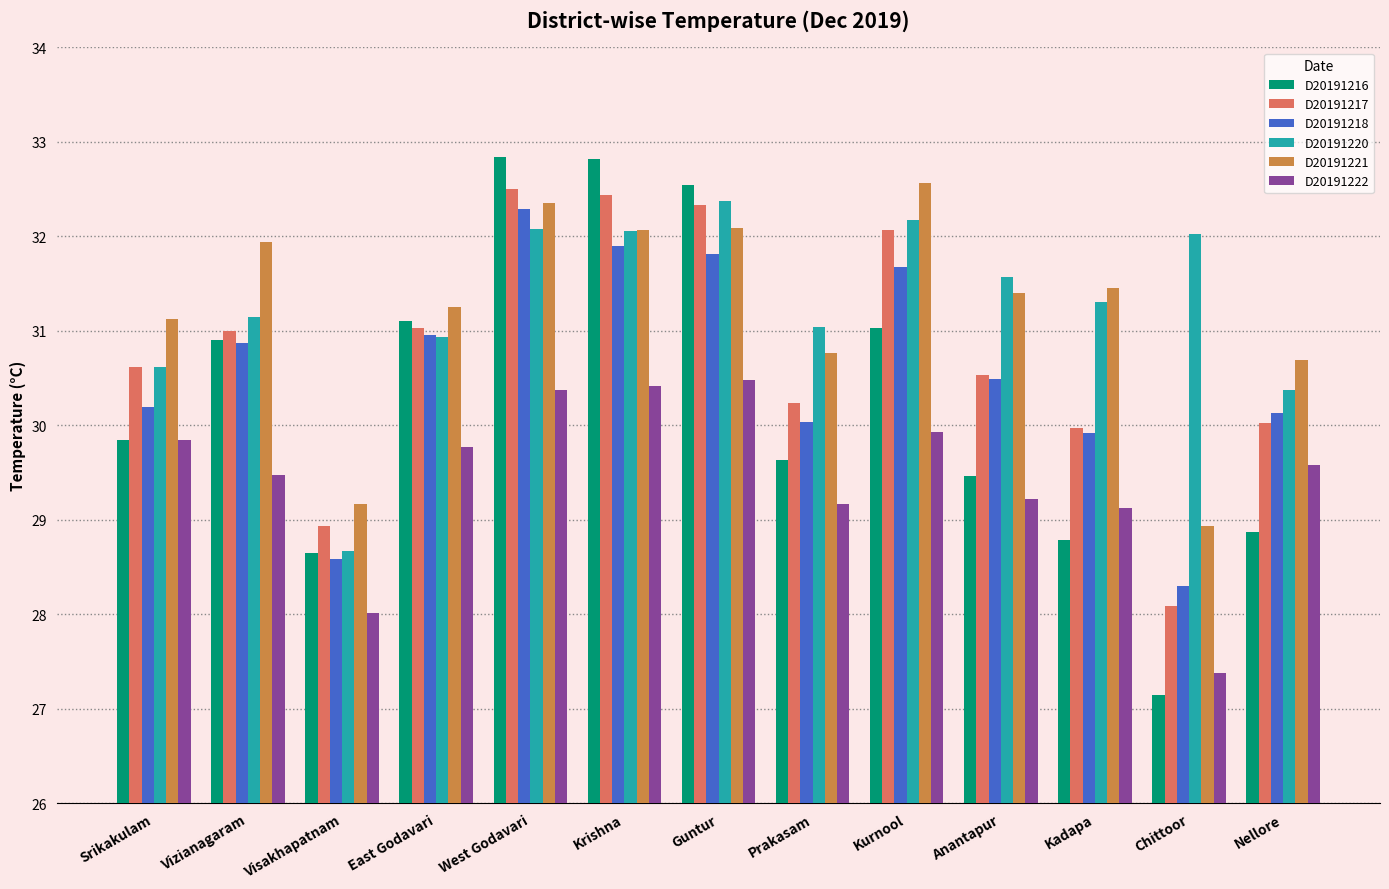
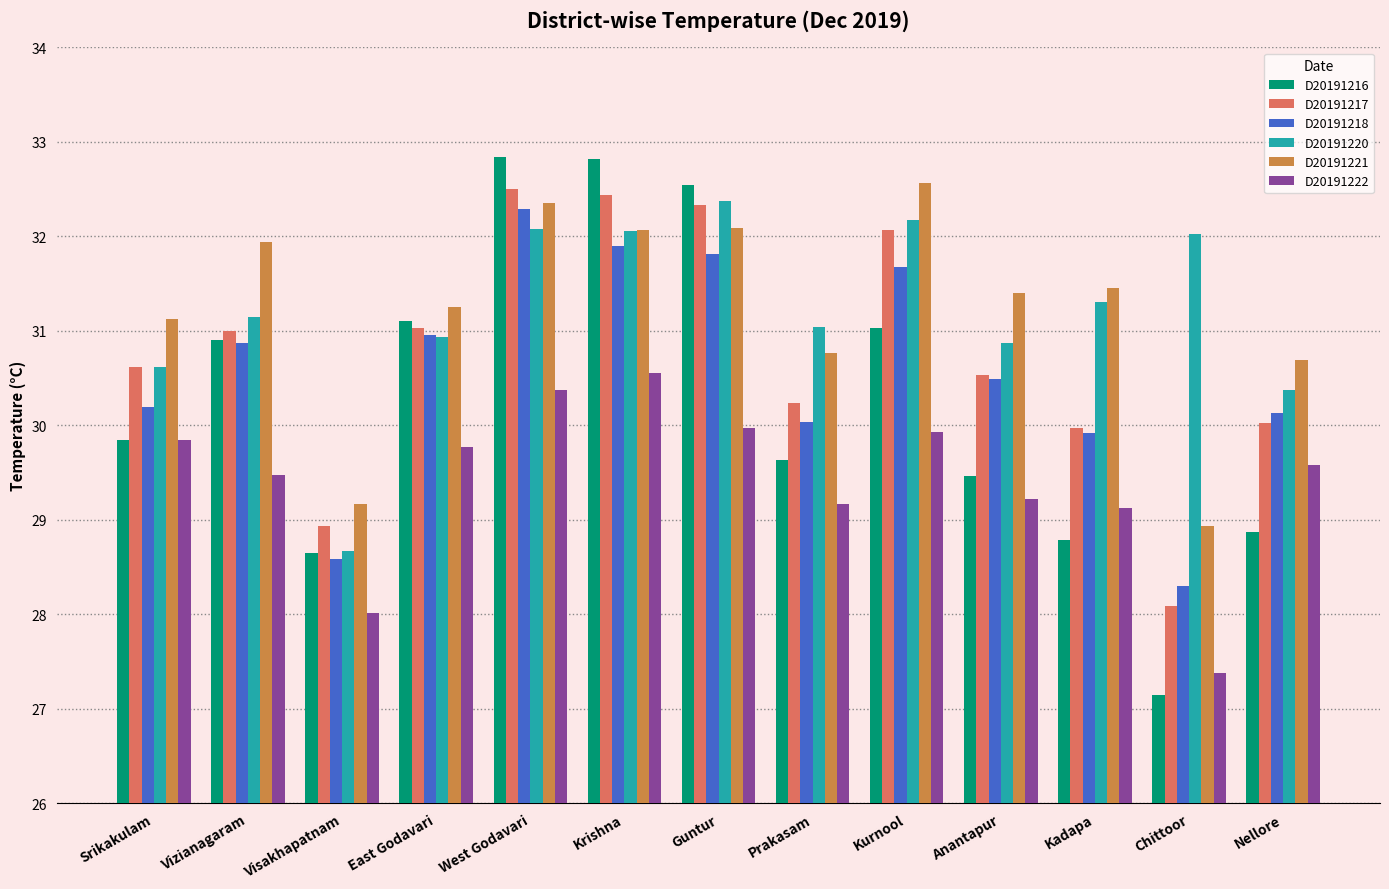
D20191222, Krishna: 30.4 -> 30.6
D20191222, Guntur: 30.5 -> 30.0
D20191220, Anantapur: 31.6 -> 30.9
